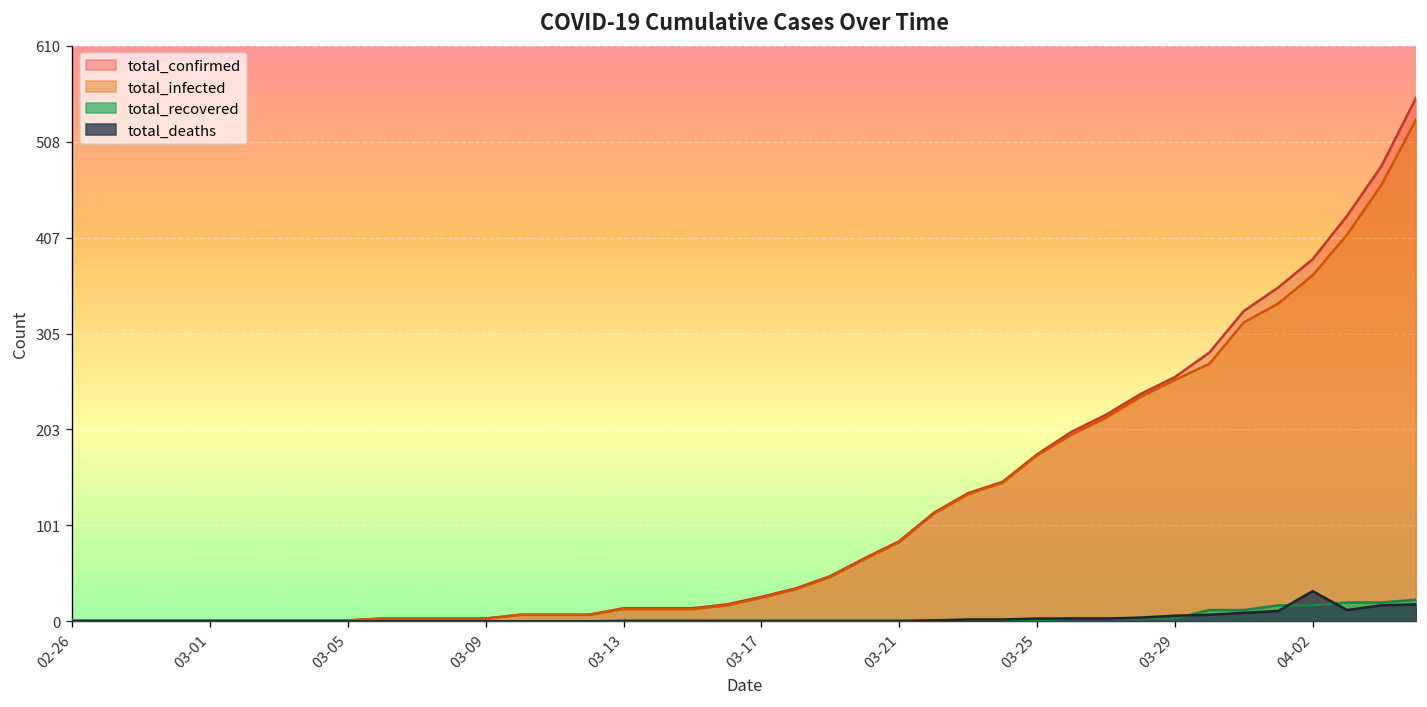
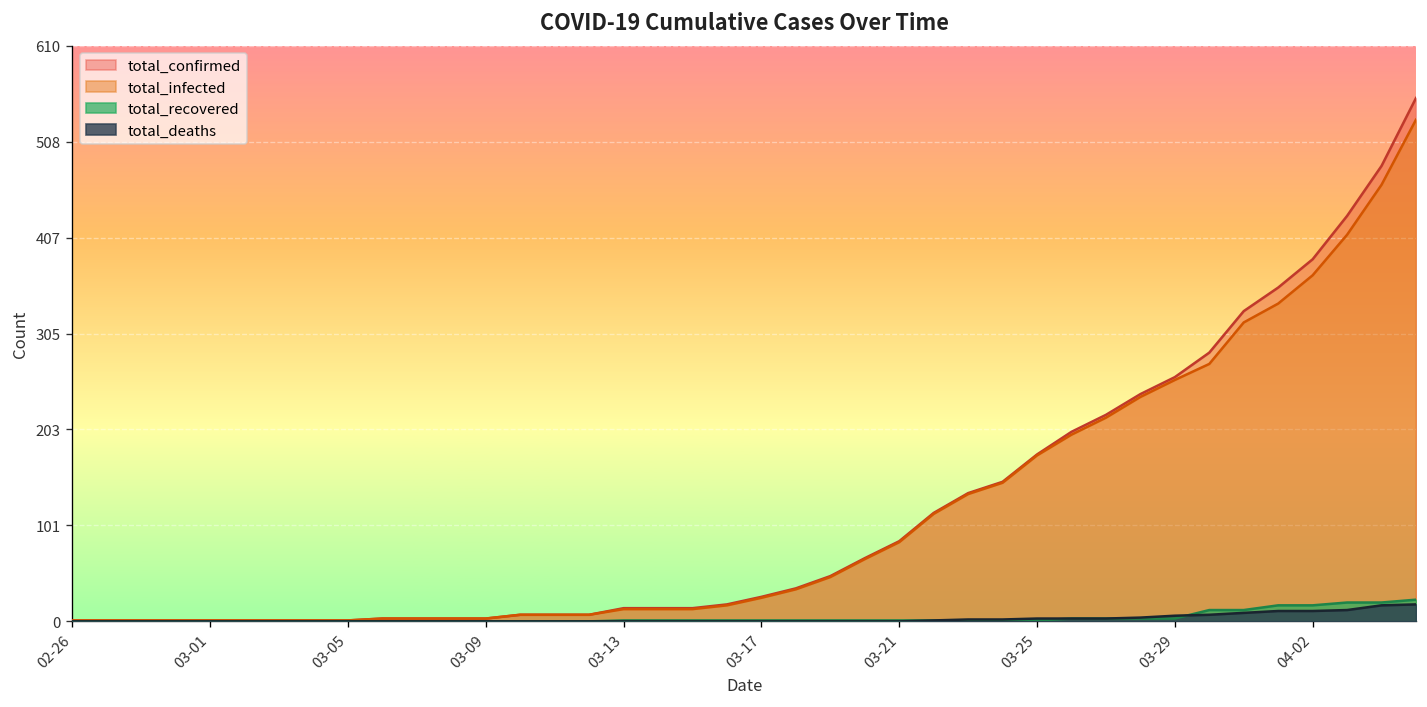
total_deaths, 04-02: 30 -> 10
